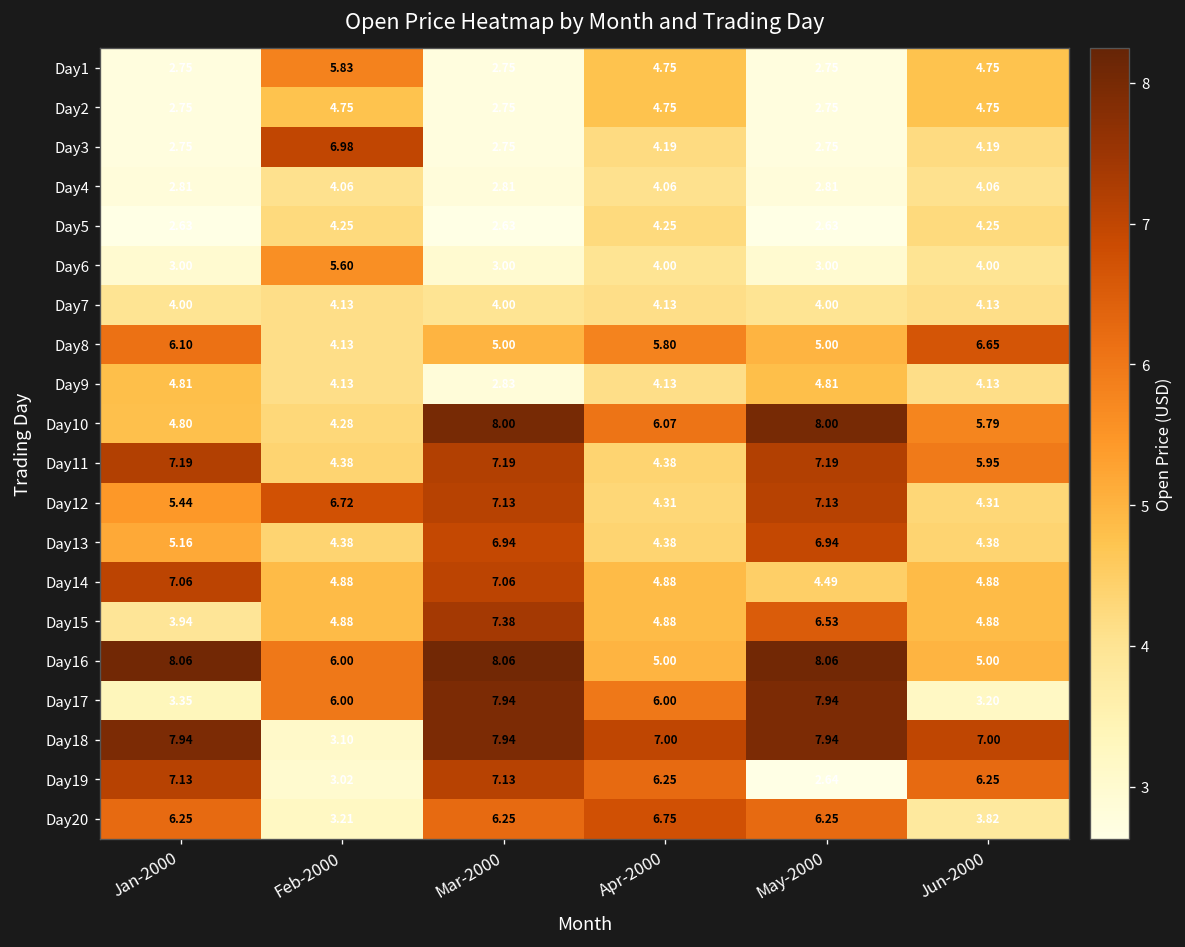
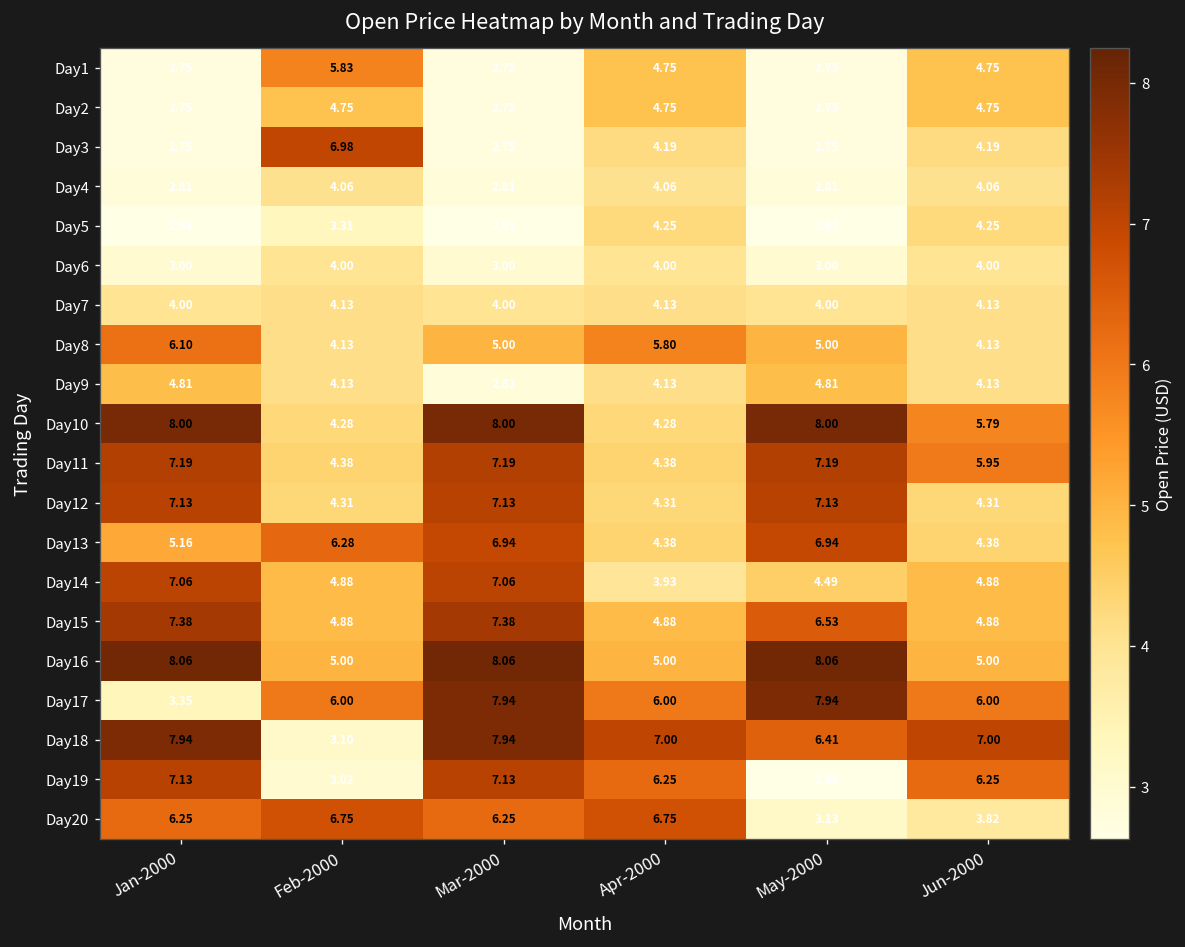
Day5, Feb-2000: 4.25 -> 3.31
Day6, Feb-2000: 5.60 -> 4.00
Day8, Jun-2000: 6.65 -> 4.13
Day10, Jan-2000: 4.80 -> 8.00
Day10, Apr-2000: 6.07 -> 4.28
Day12, Jan-2000: 5.44 -> 7.13
Day12, Feb-2000: 6.72 -> 4.31
Day13, Feb-2000: 4.38 -> 6.28
Day14, Apr-2000: 4.88 -> 3.93
Day15, Jan-2000: 3.94 -> 7.38
Day16, Feb-2000: 6.00 -> 5.00
Day17, Jun-2000: 3.20 -> 6.00
Day18, May-2000: 7.94 -> 6.41
Day20, Feb-2000: 3.21 -> 6.75
Day20, May-2000: 6.25 -> 3.13
